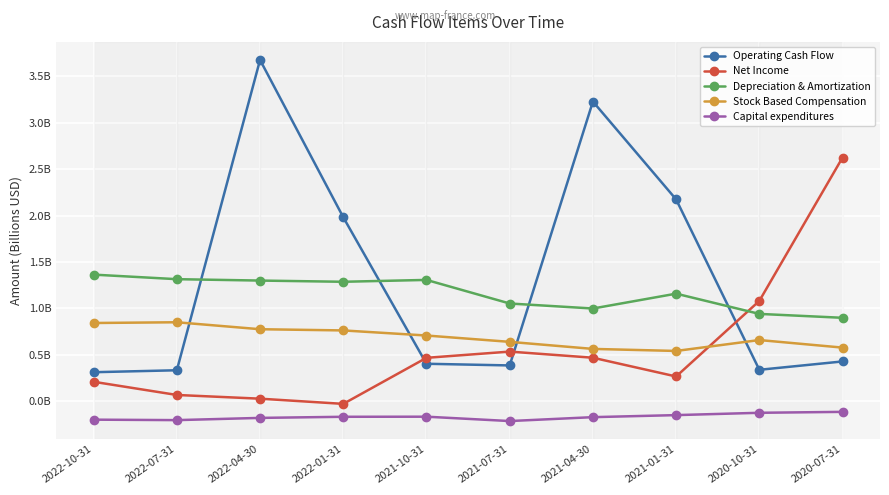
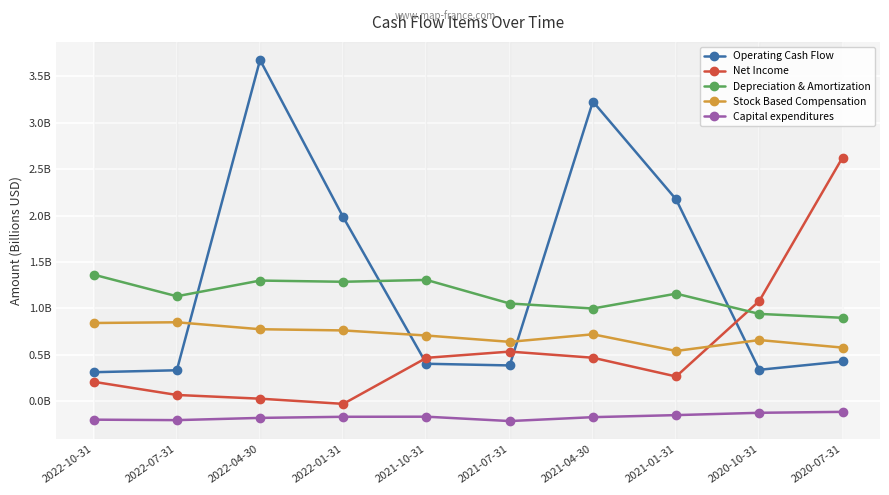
Depreciation & Amortization, 2022-07-31: 1300000000 -> 1100000000
Stock Based Compensation, 2021-04-30: 600000000 -> 700000000
